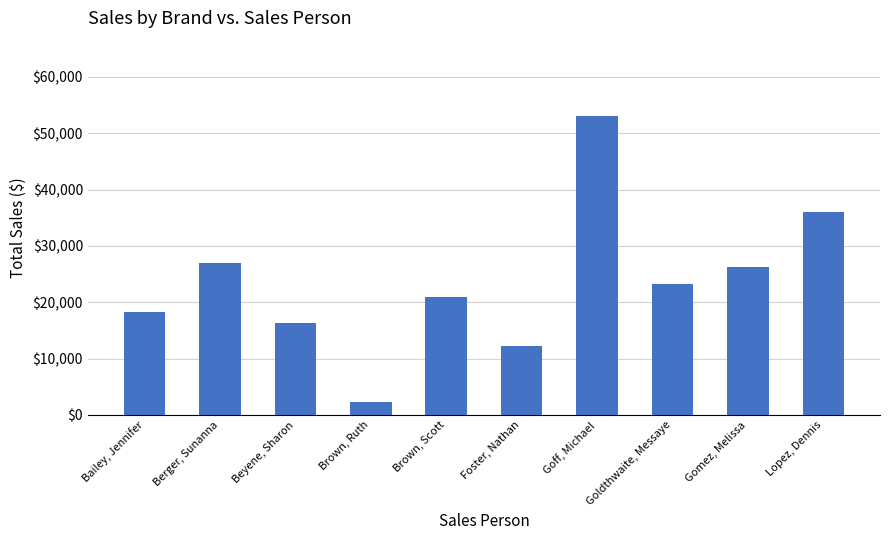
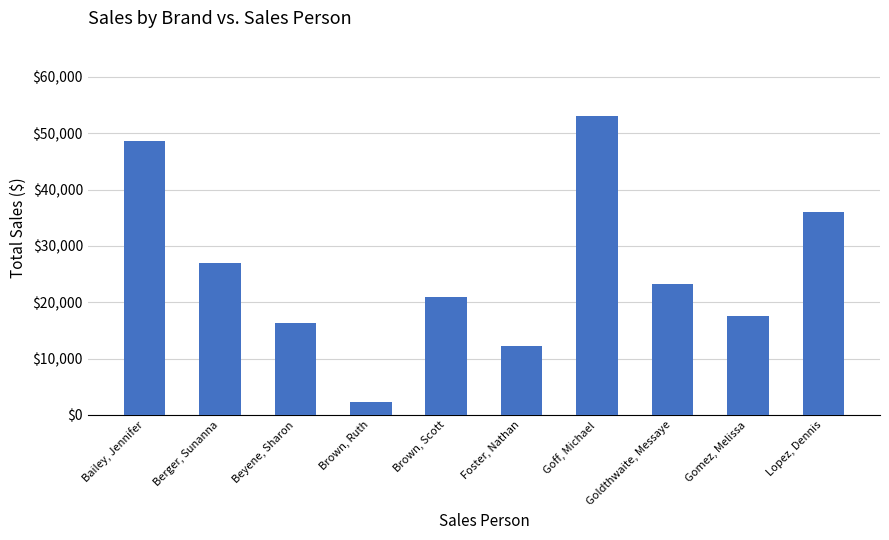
Bailey, Jennifer: $18,000 -> $49,000
Gomez, Melissa: $26,000 -> $18,000
